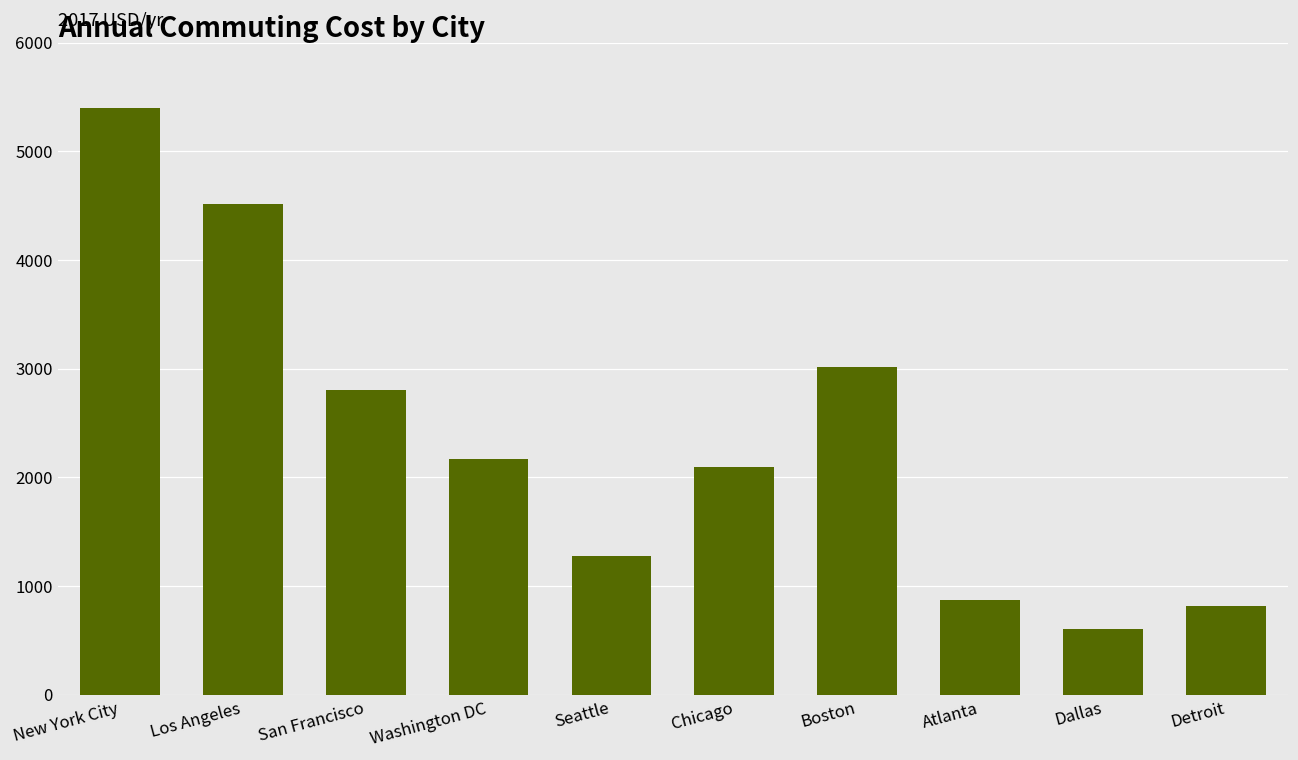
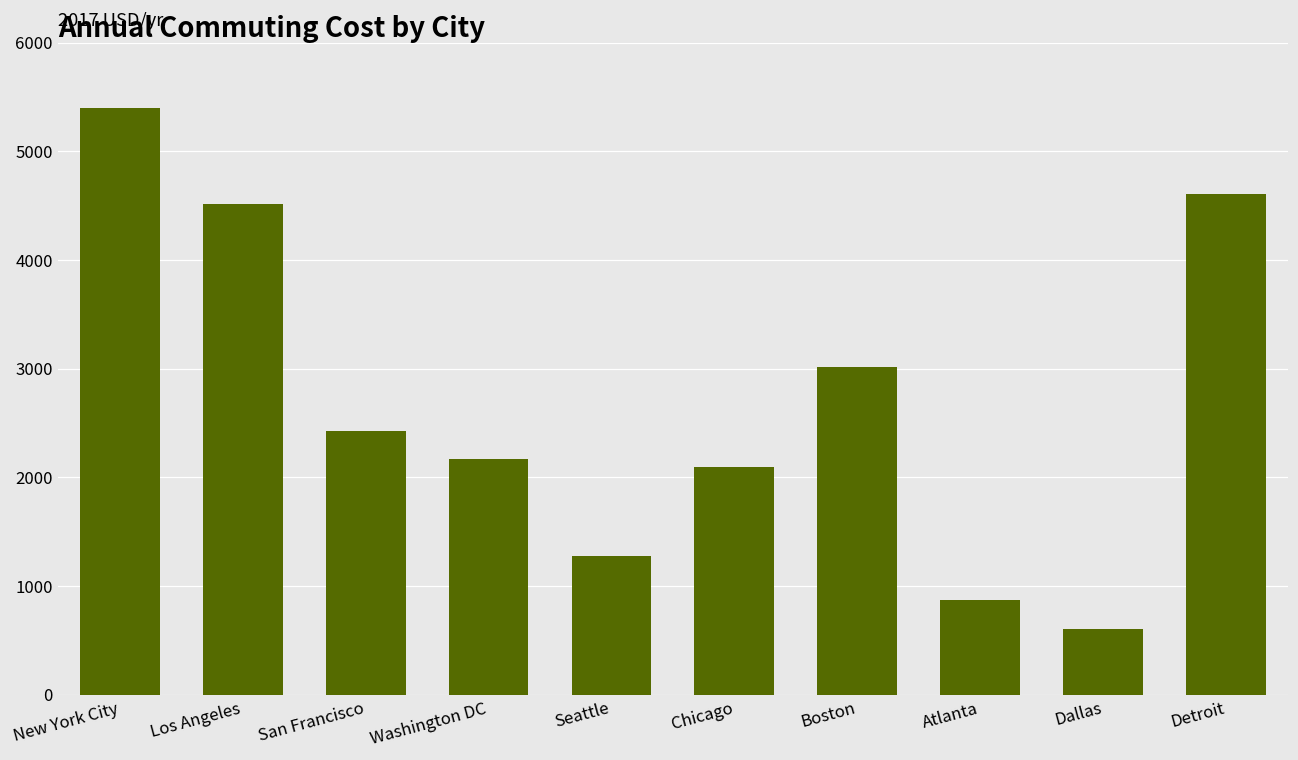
San Francisco: 2800 -> 2400
Detroit: 800 -> 4600
